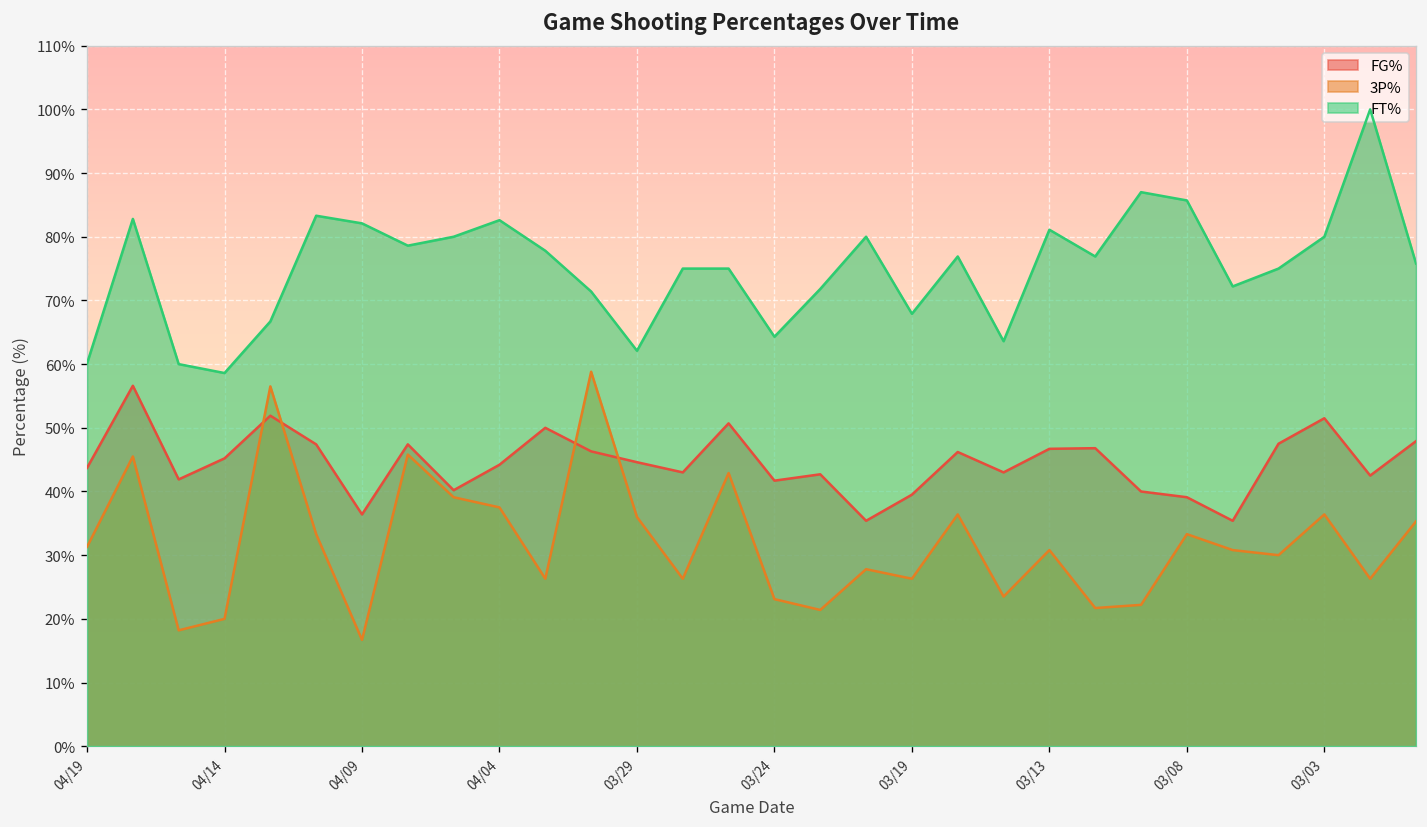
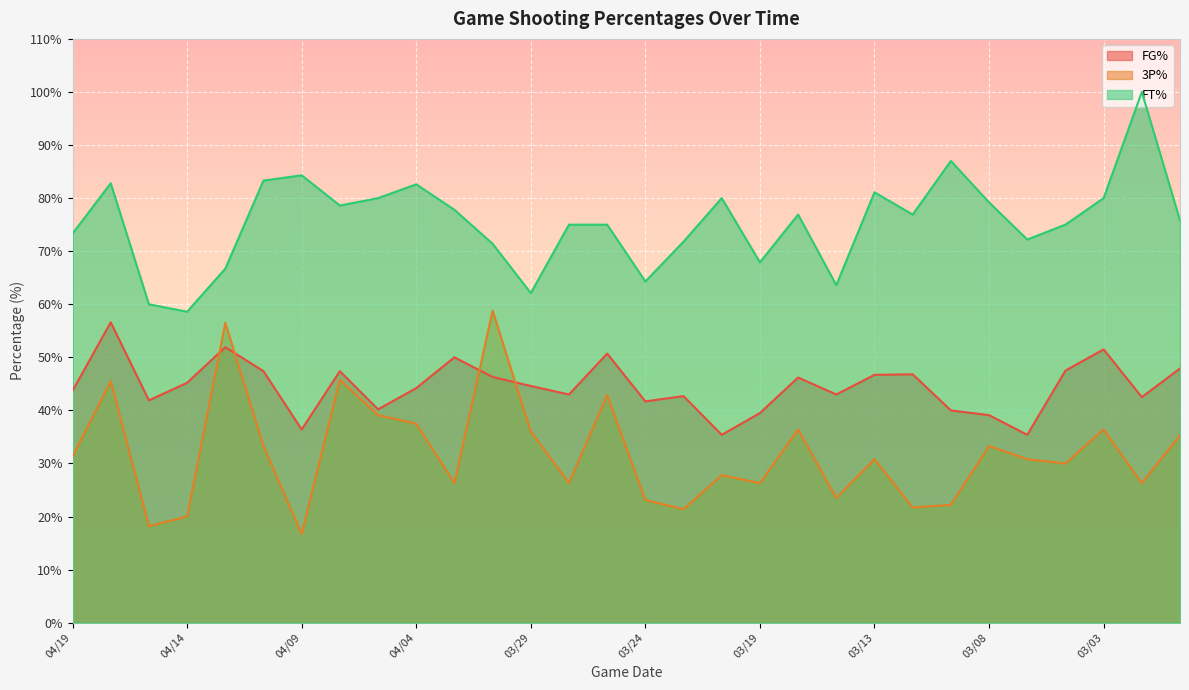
FT%, 04/19: 60% -> 73%
FT%, 04/09: 82% -> 84%
FT%, 03/08: 86% -> 79%
